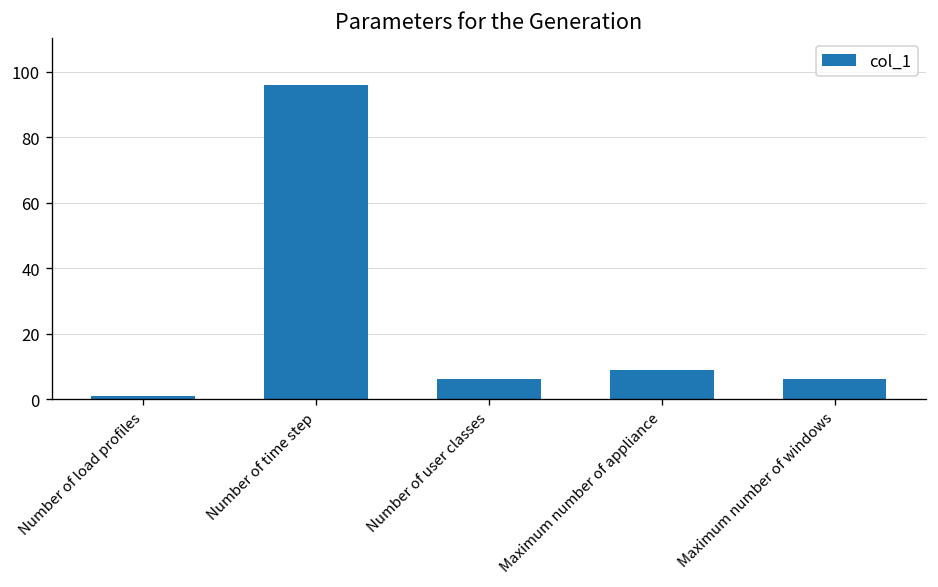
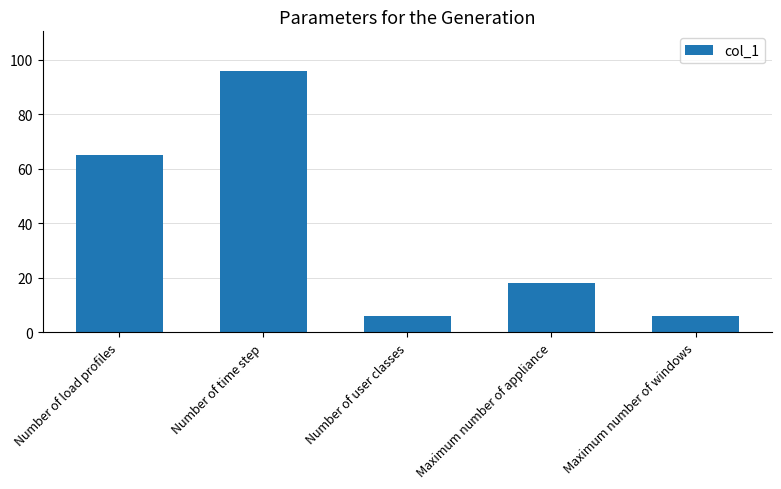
Number of load profiles: 1 -> 65
Maximum number of appliance: 9 -> 18
